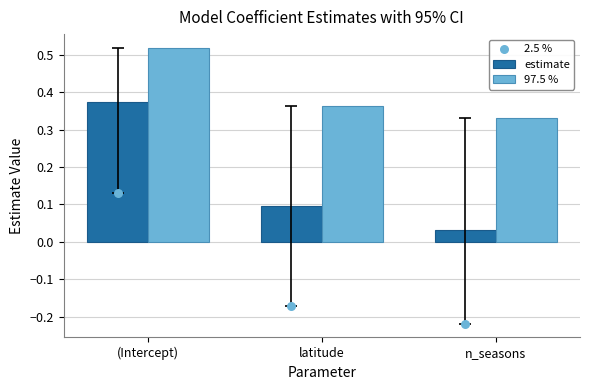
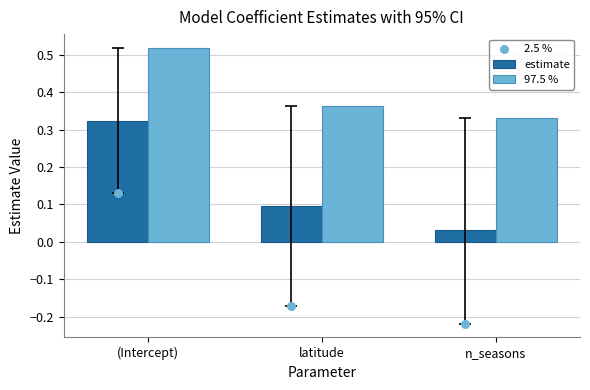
estimate, (Intercept): 0.37 -> 0.32
